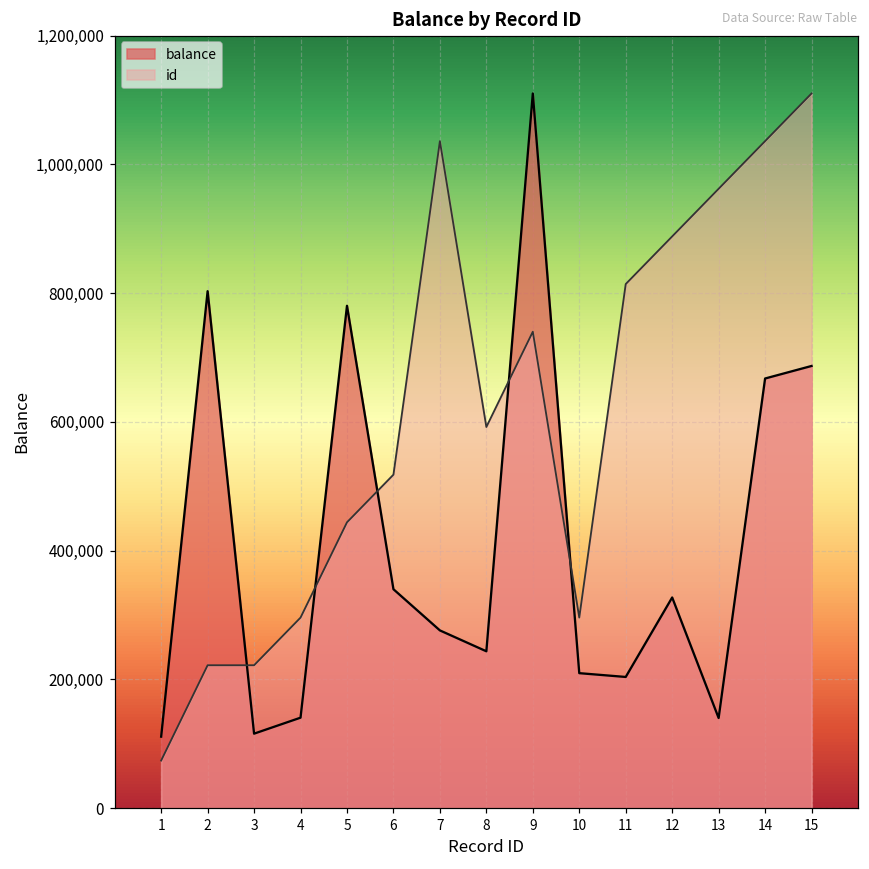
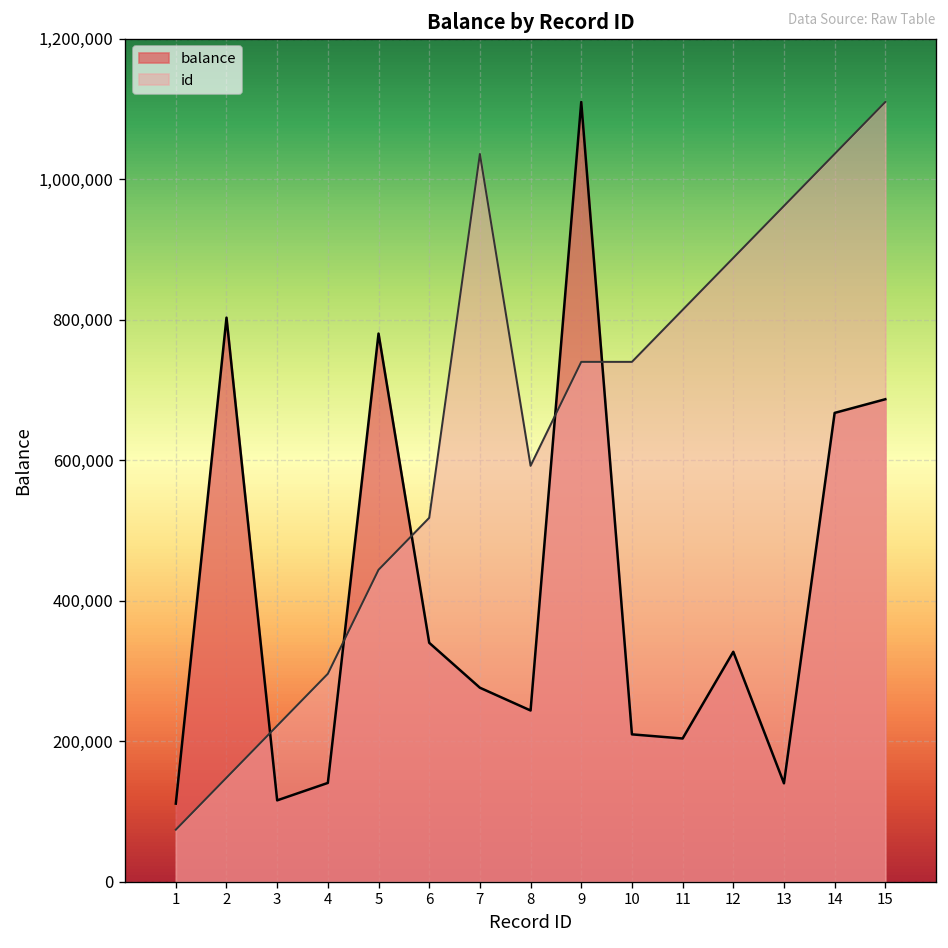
id, 2: 220,000 -> 150,000
id, 10: 300,000 -> 740,000
